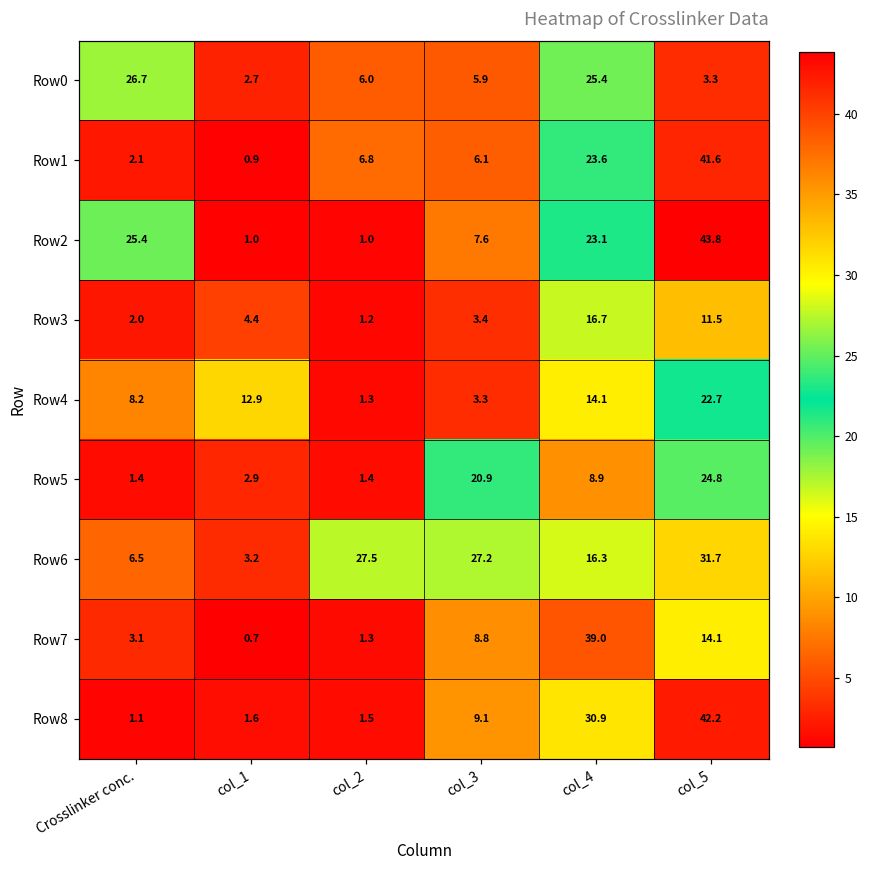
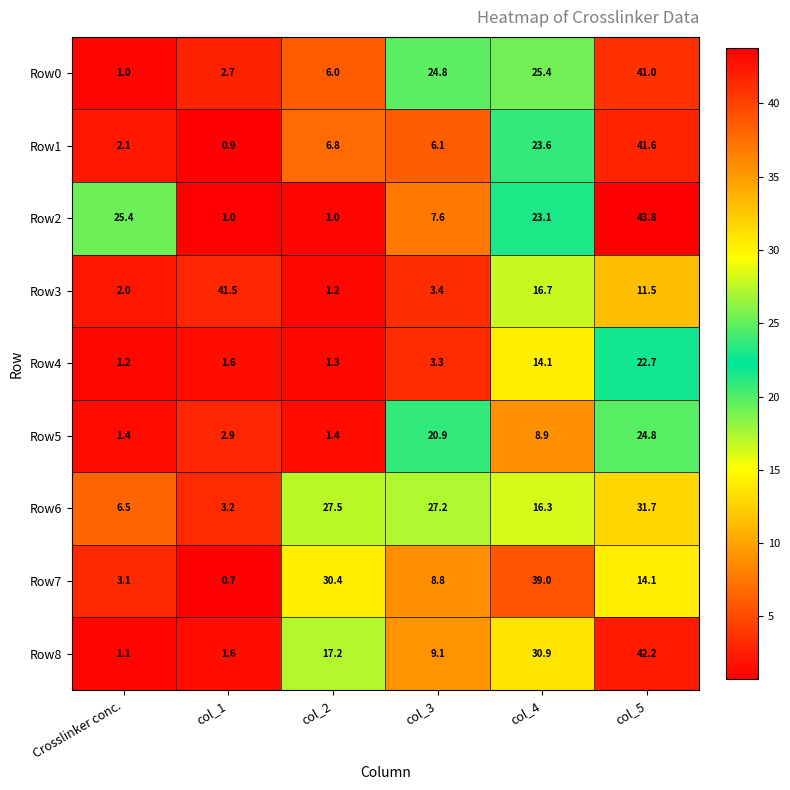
Row0, Crosslinker conc.: 26.7 -> 1.0
Row0, col_3: 5.9 -> 24.8
Row0, col_5: 3.3 -> 41.0
Row3, col_1: 4.4 -> 41.5
Row4, Crosslinker conc.: 8.2 -> 1.2
Row4, col_1: 12.9 -> 1.6
Row7, col_2: 1.3 -> 30.4
Row8, col_2: 1.5 -> 17.2
